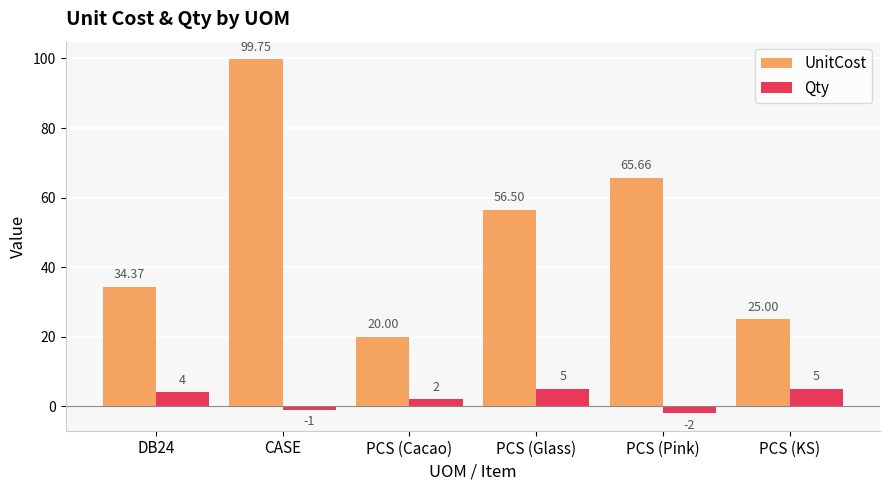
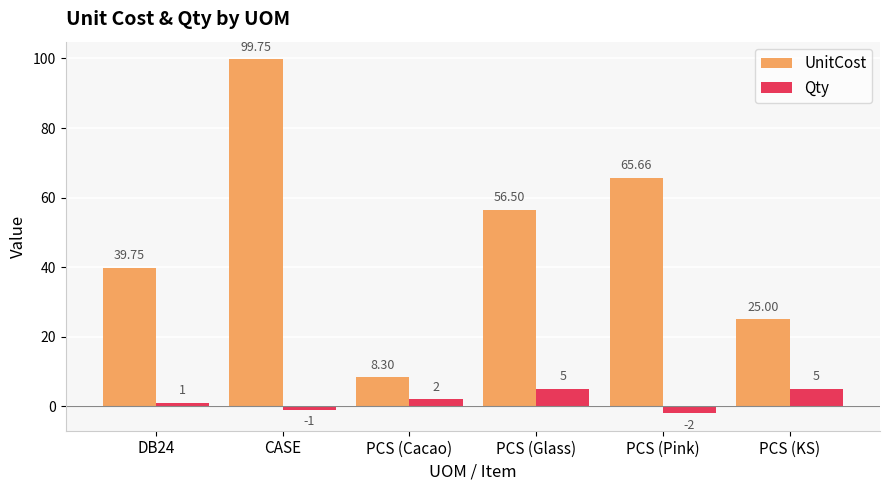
UnitCost, DB24: 34.37 -> 39.75
Qty, DB24: 4 -> 1
UnitCost, PCS (Cacao): 20.00 -> 8.30
